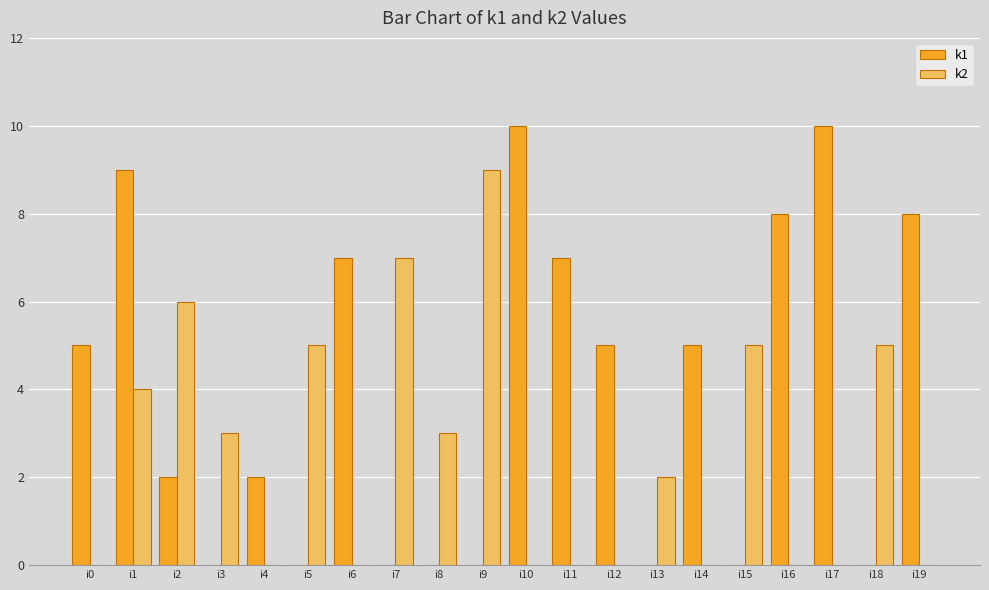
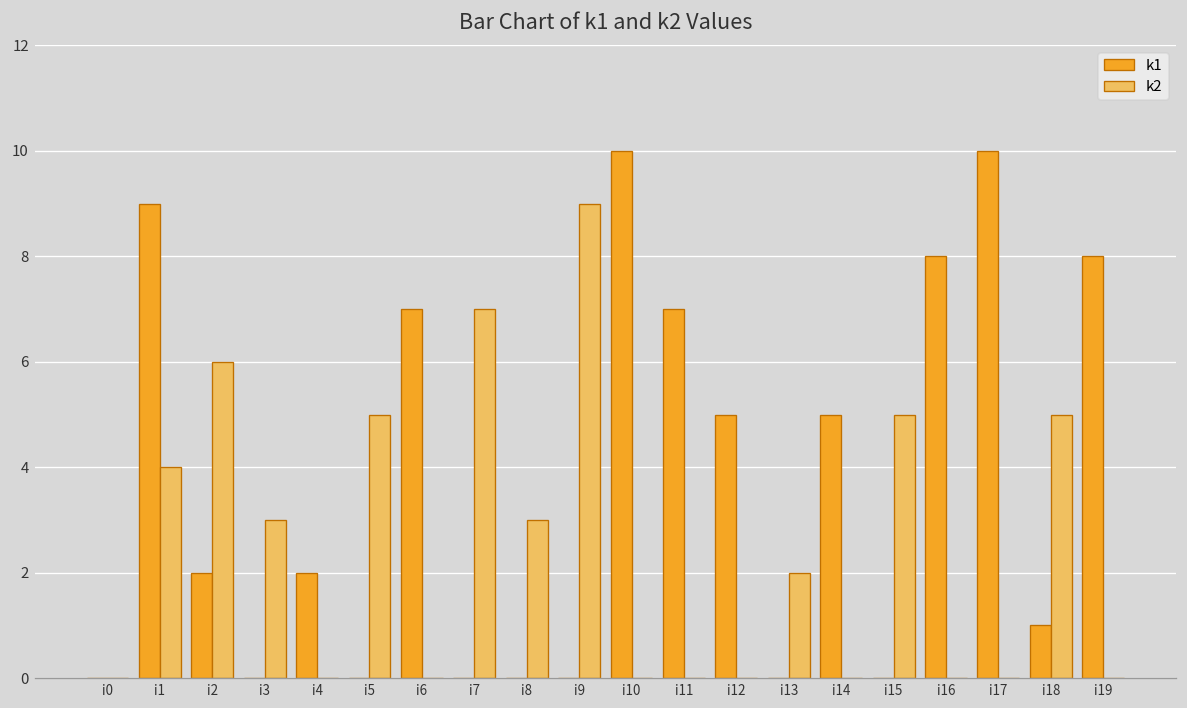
k1, i0: 5 -> 0
k1, i18: 0 -> 1
